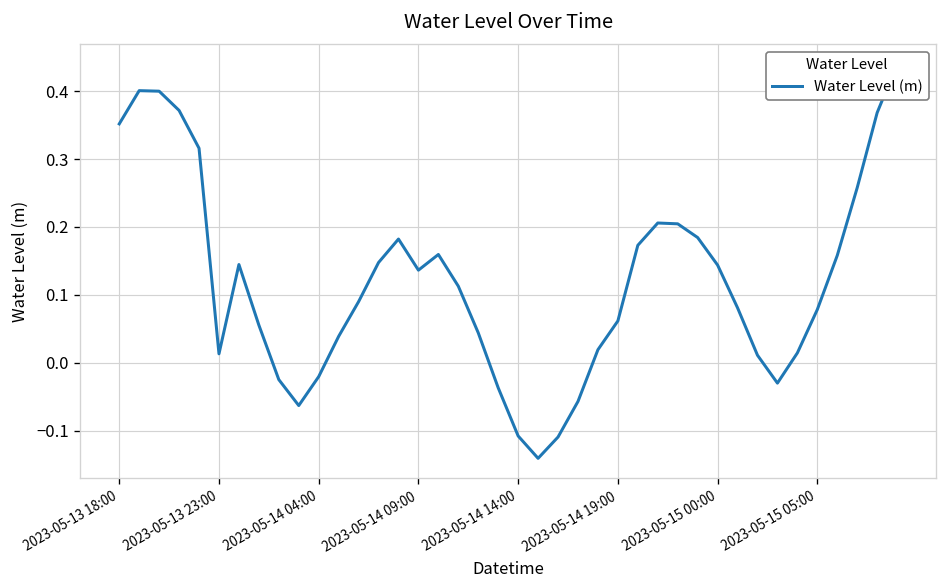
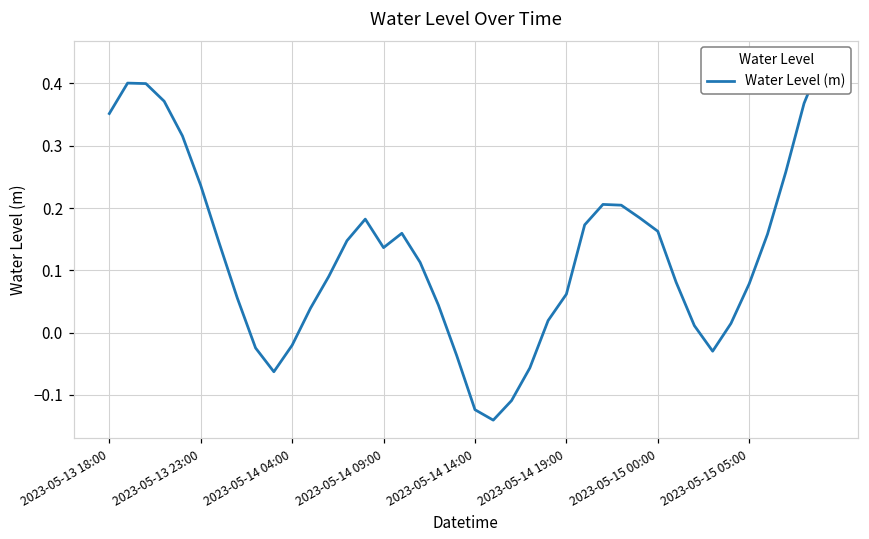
2023-05-13 23:00: 0.01 -> 0.24
2023-05-14 14:00: -0.11 -> -0.12
2023-05-15 00:00: 0.14 -> 0.16
